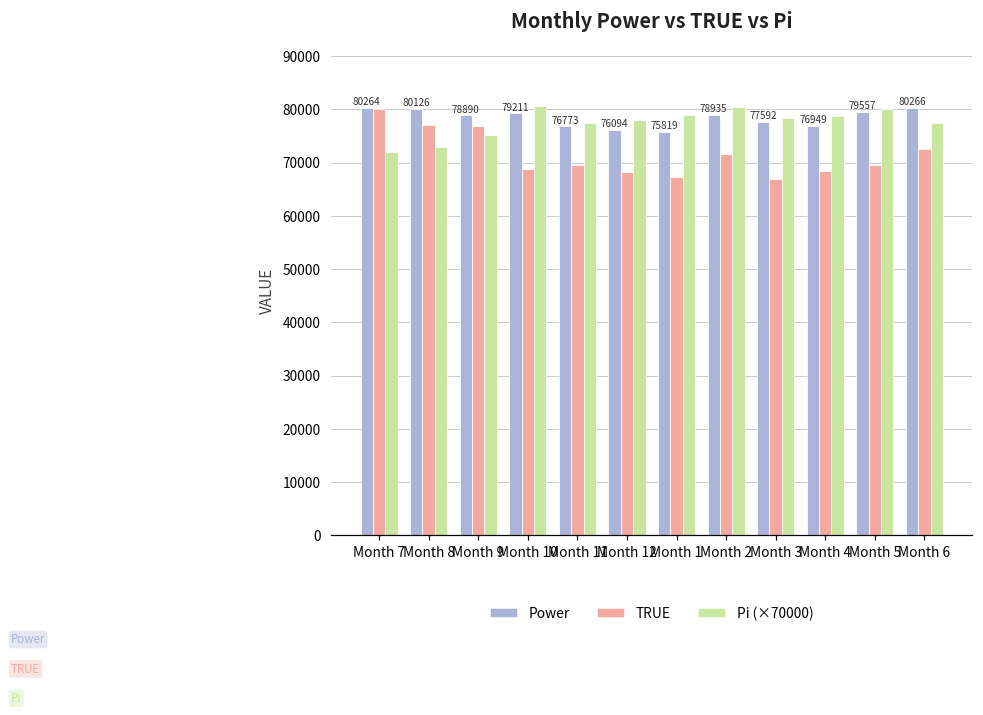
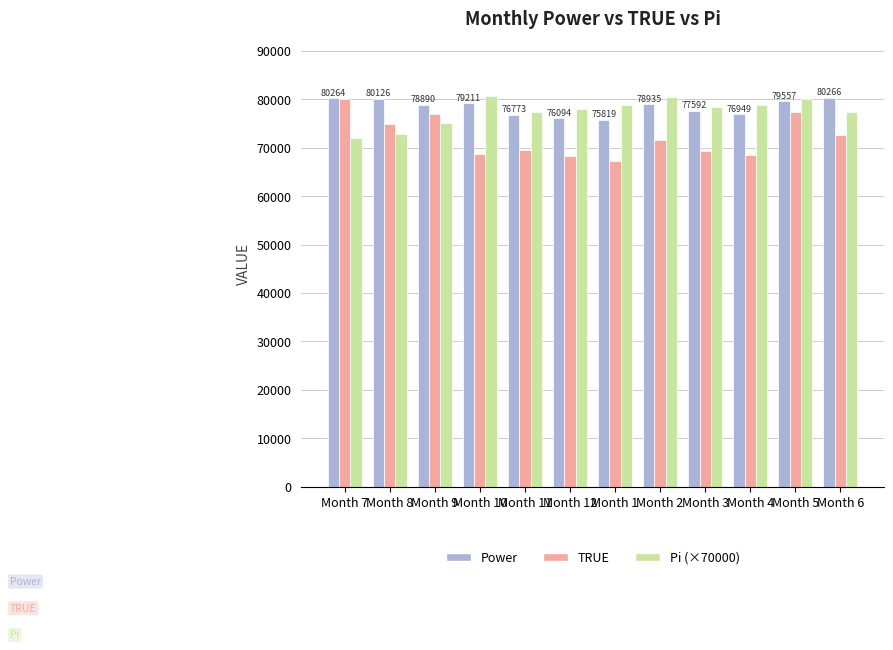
TRUE, Month 8: 77000 -> 75000
TRUE, Month 3: 67000 -> 69000
TRUE, Month 5: 70000 -> 77000
